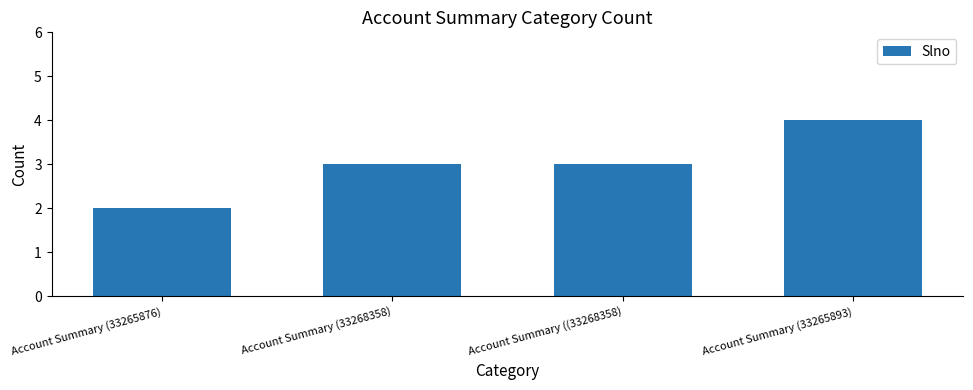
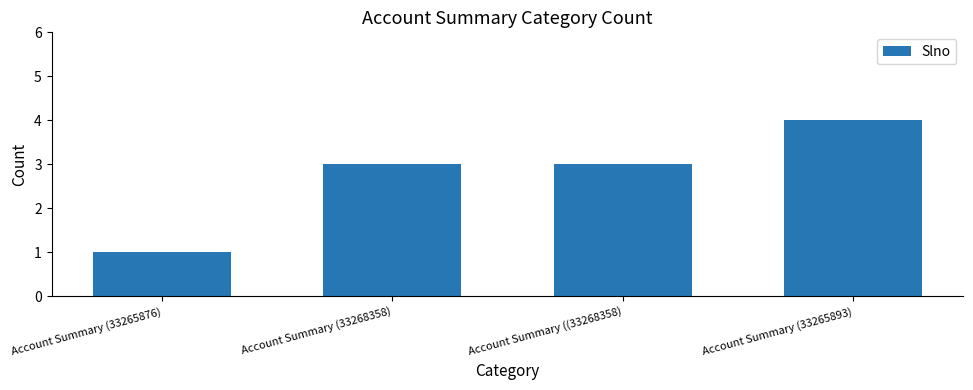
Account Summary (33265876): 2 -> 1
